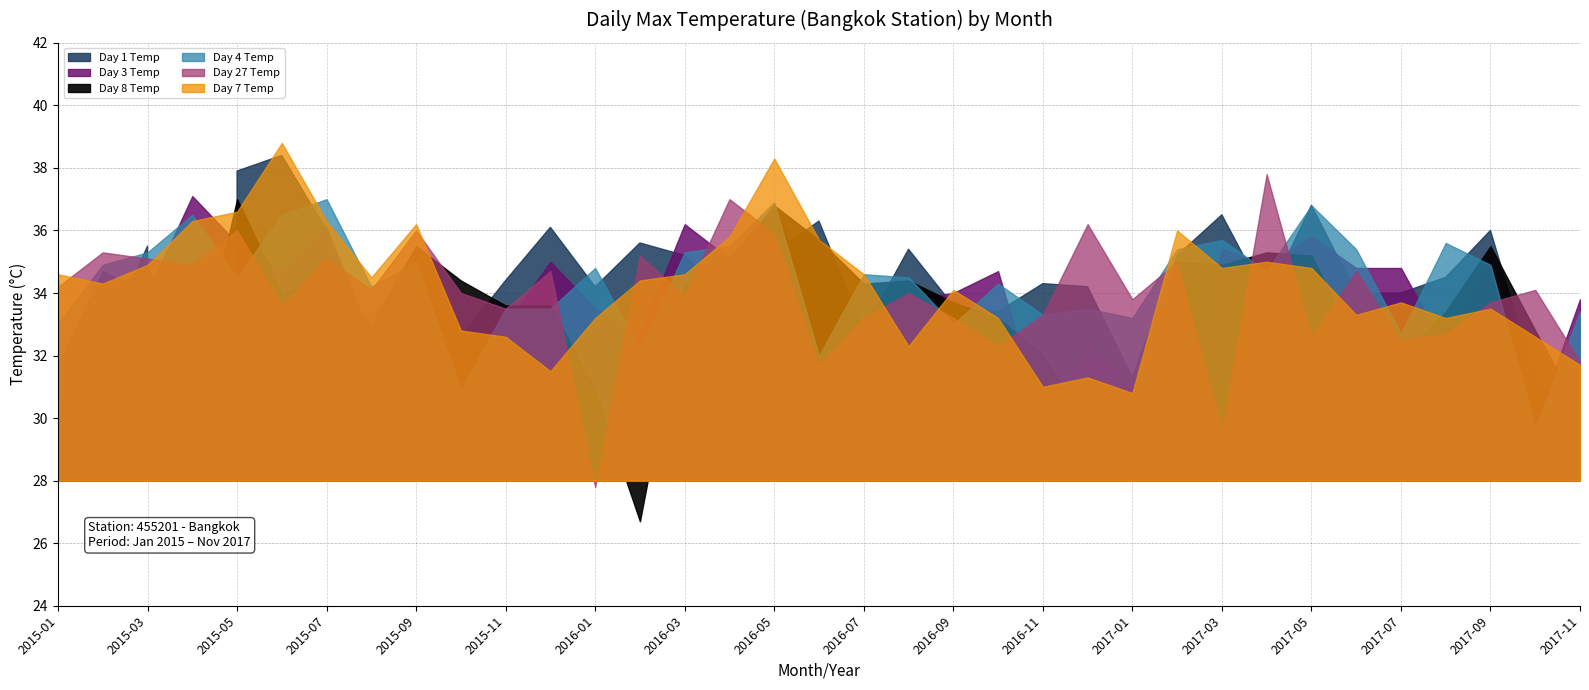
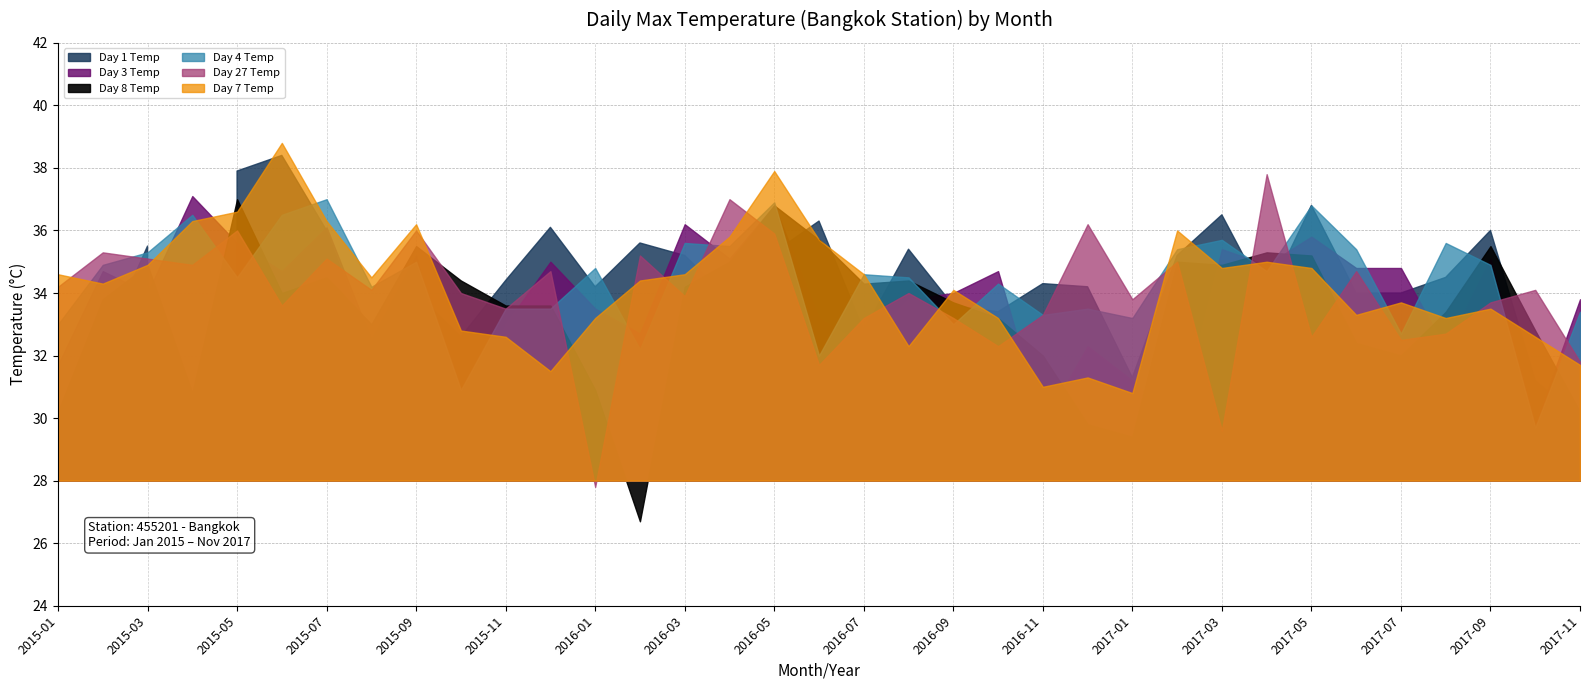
Day 4 Temp, 2016-03: 35.3 -> 35.6
Day 7 Temp, 2016-05: 38.3 -> 37.9
